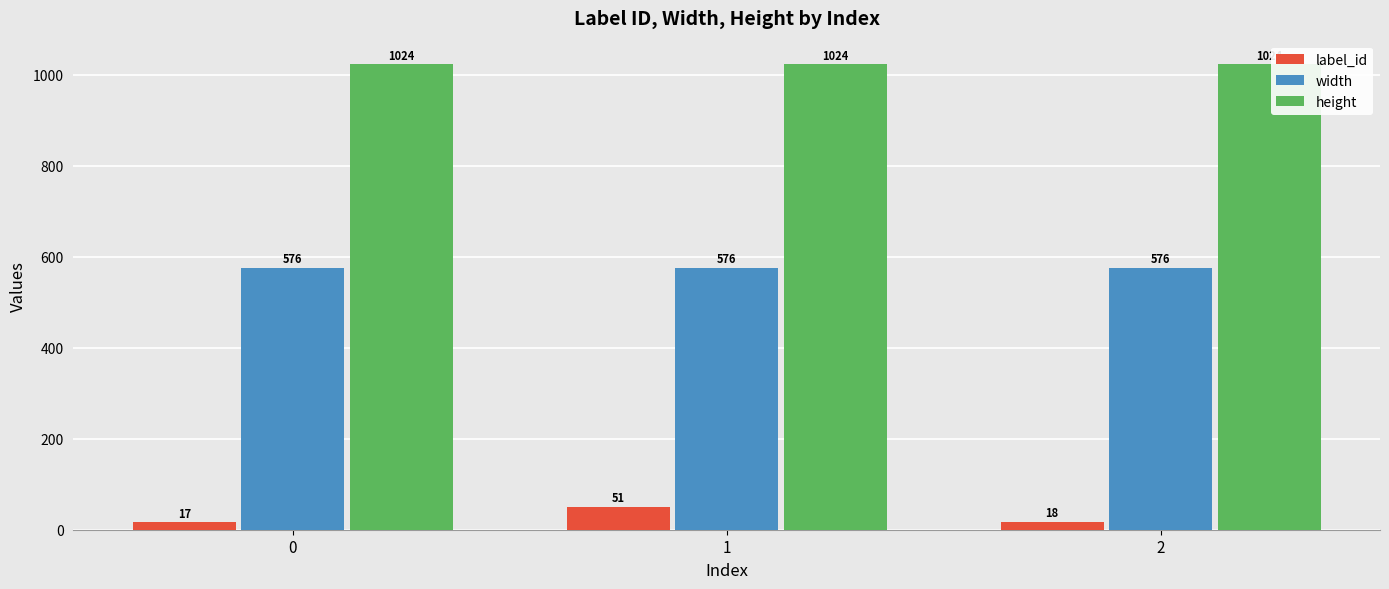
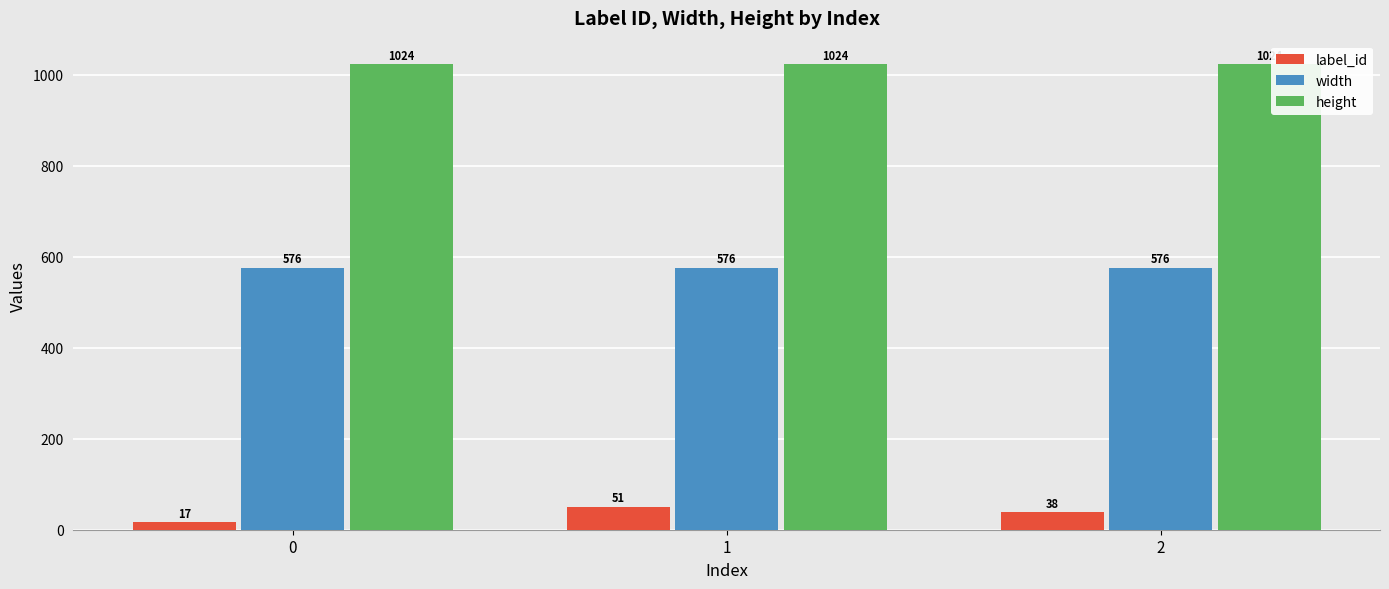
label_id, 2: 18 -> 38
